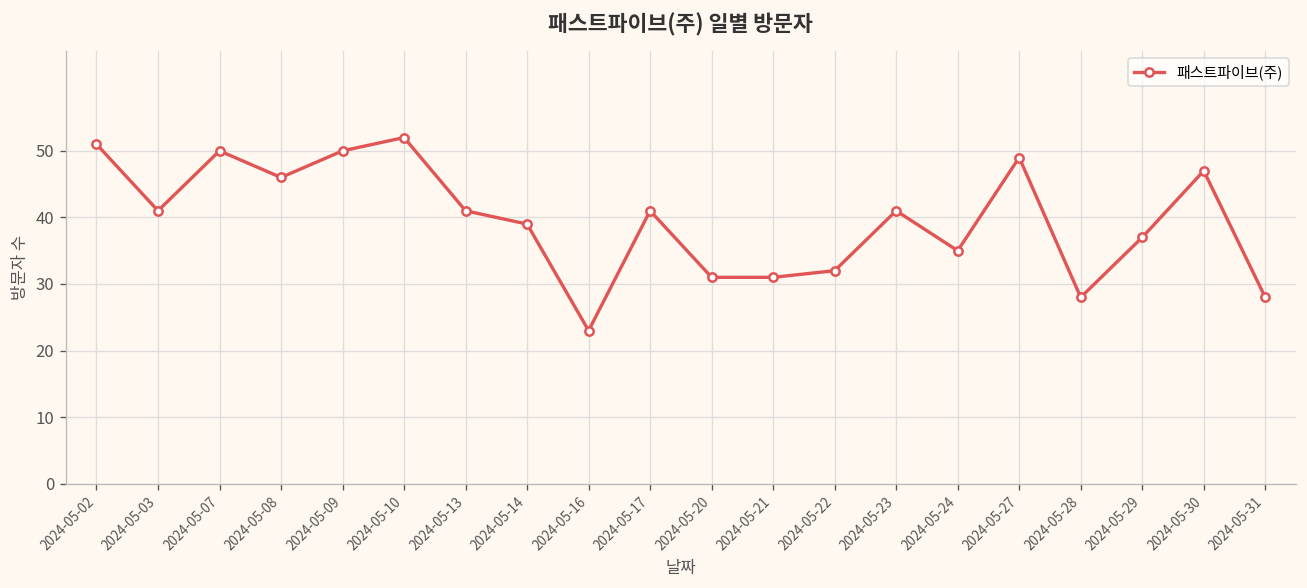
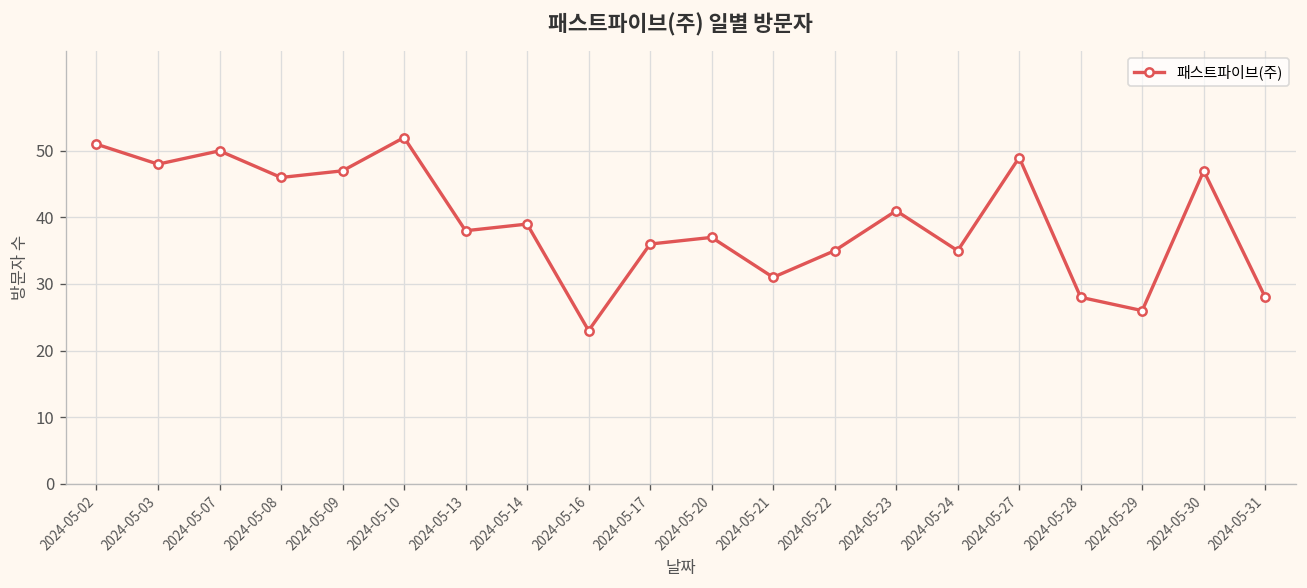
2024-05-03: 41 -> 48
2024-05-09: 50 -> 47
2024-05-13: 41 -> 38
2024-05-17: 41 -> 36
2024-05-20: 31 -> 37
2024-05-22: 32 -> 35
2024-05-29: 37 -> 26
